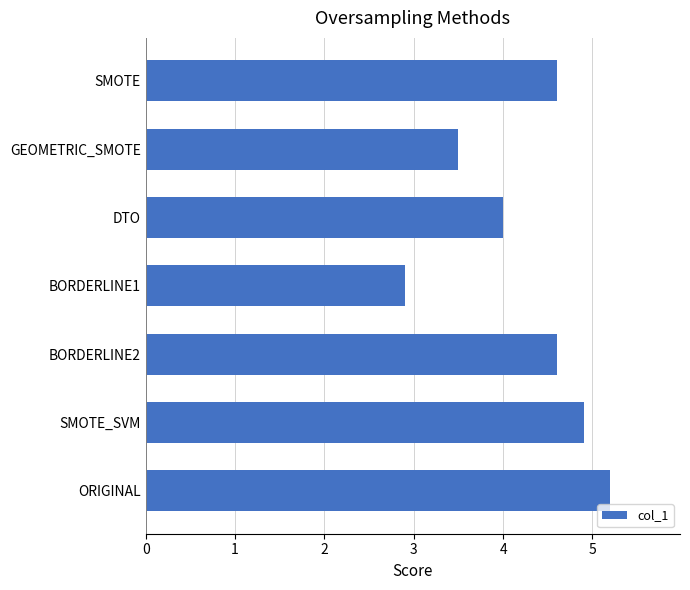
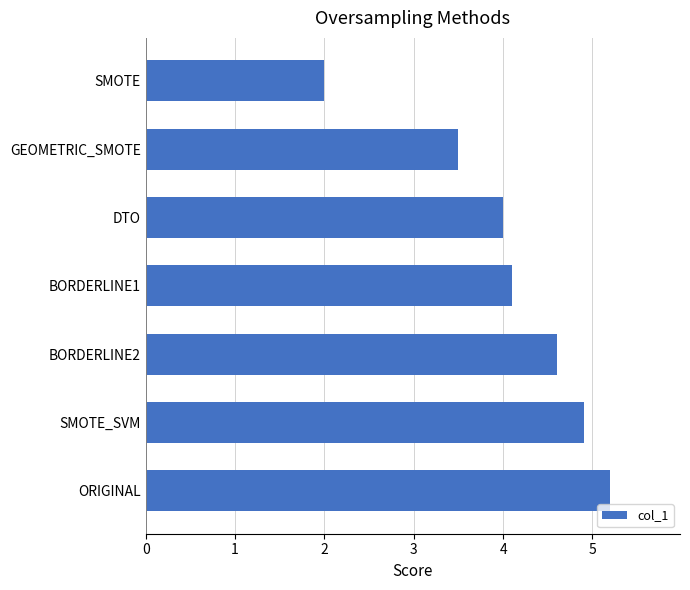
SMOTE: 4.6 -> 2.0
BORDERLINE1: 2.9 -> 4.1
